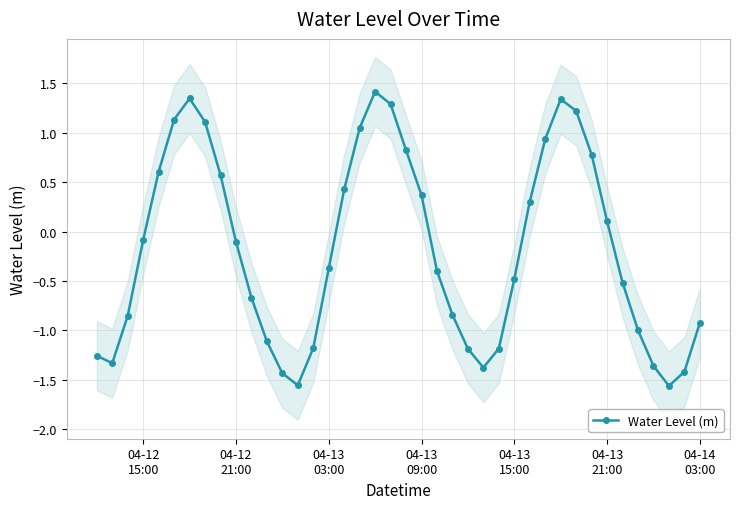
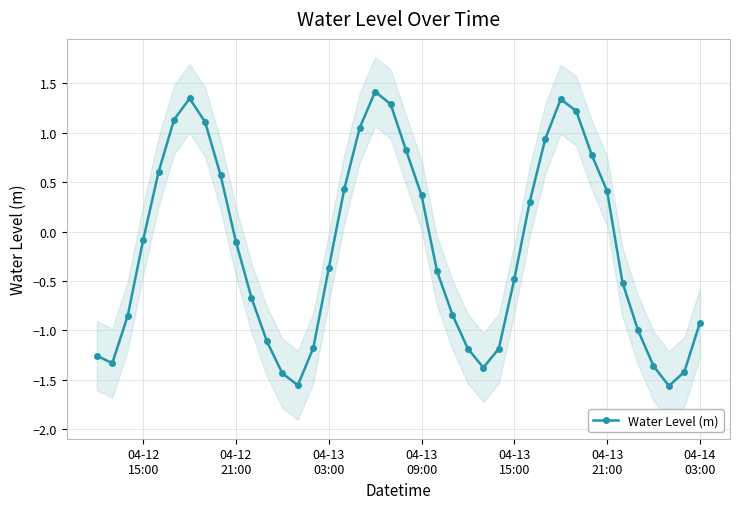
Water Level (m), 04-13 21:00: 0.1 -> 0.4
